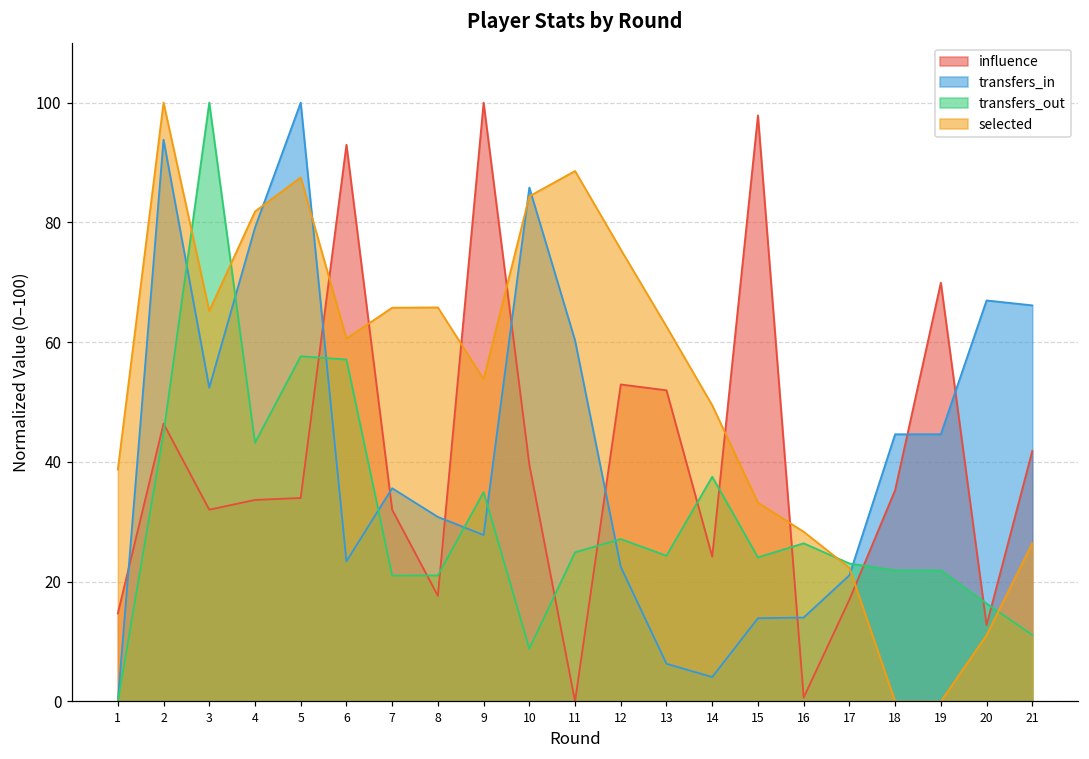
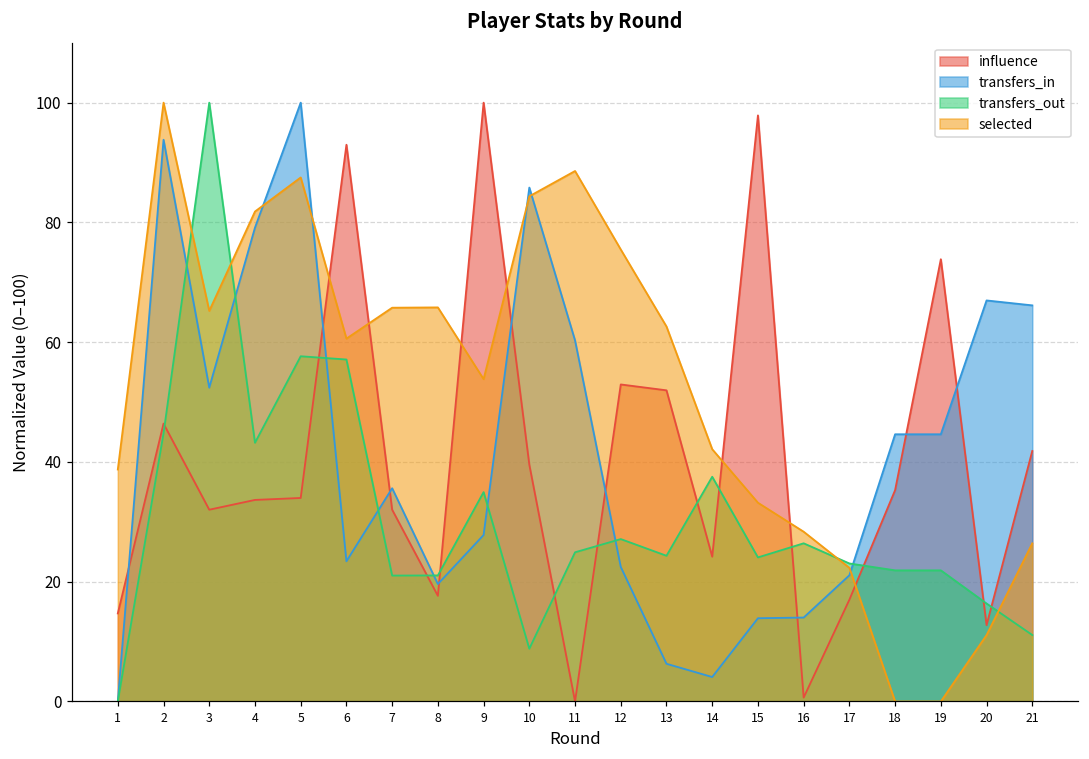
transfers_in, 8: 31 -> 20
selected, 14: 49 -> 42
influence, 19: 70 -> 74
